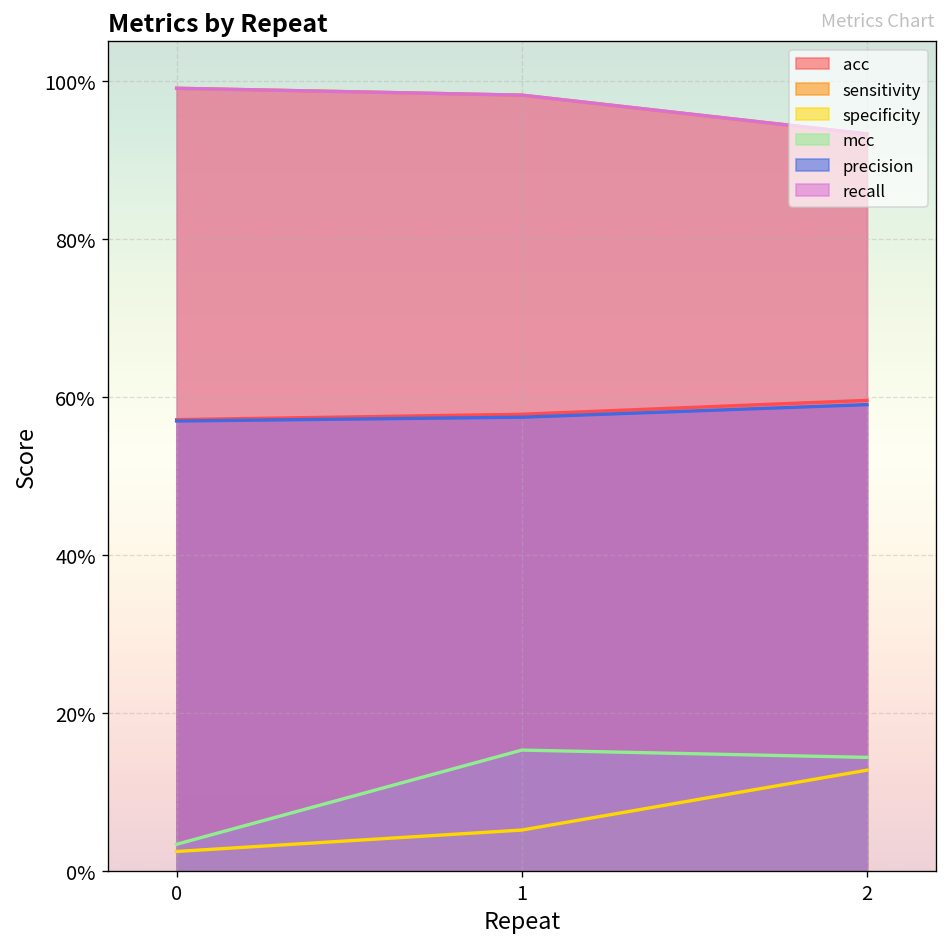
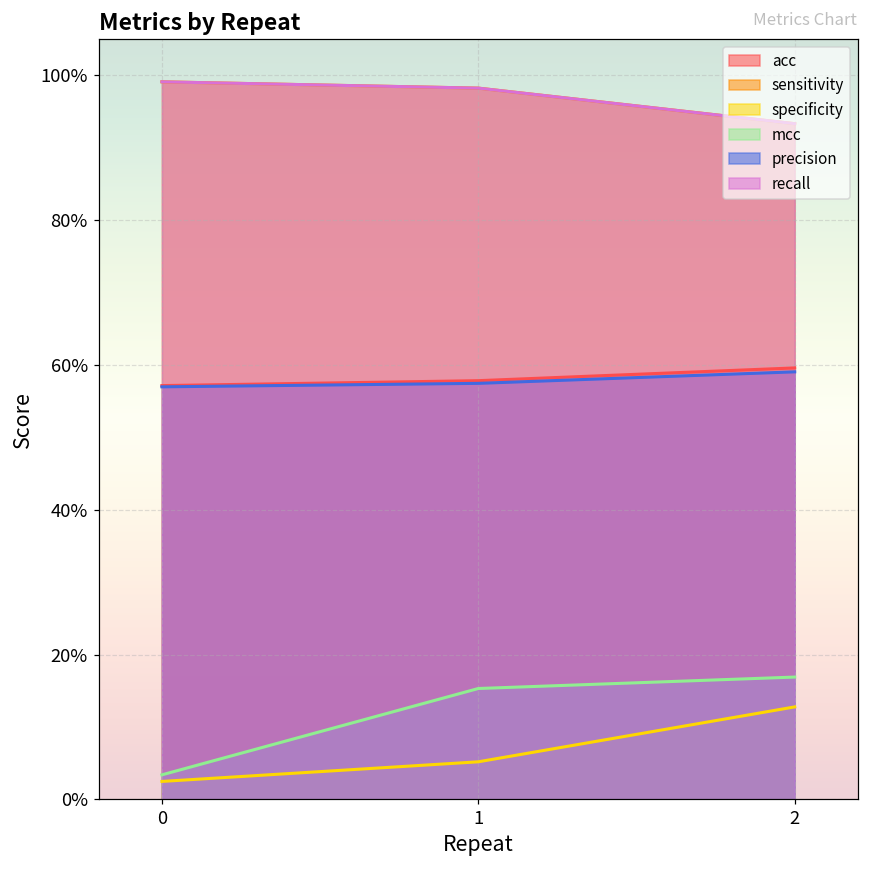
mcc, 2: 14% -> 17%
